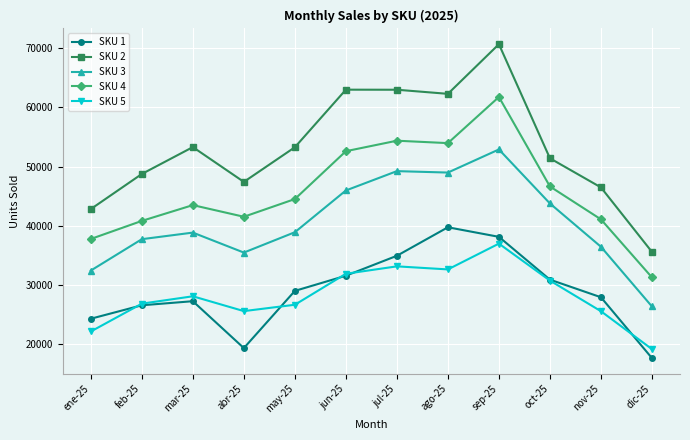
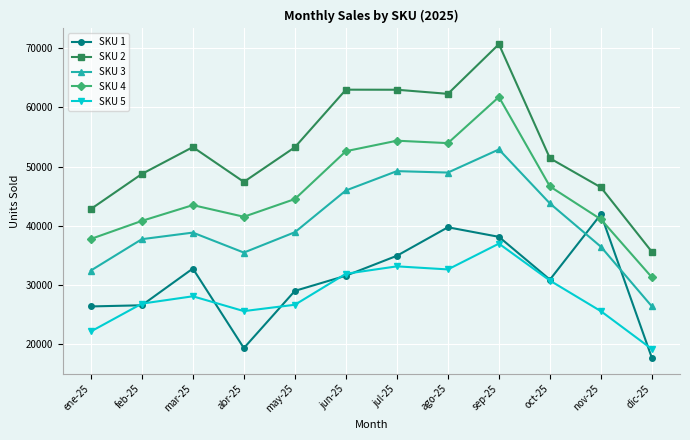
SKU 1, ene-25: 24000 -> 26000
SKU 1, mar-25: 27000 -> 33000
SKU 1, nov-25: 28000 -> 42000
